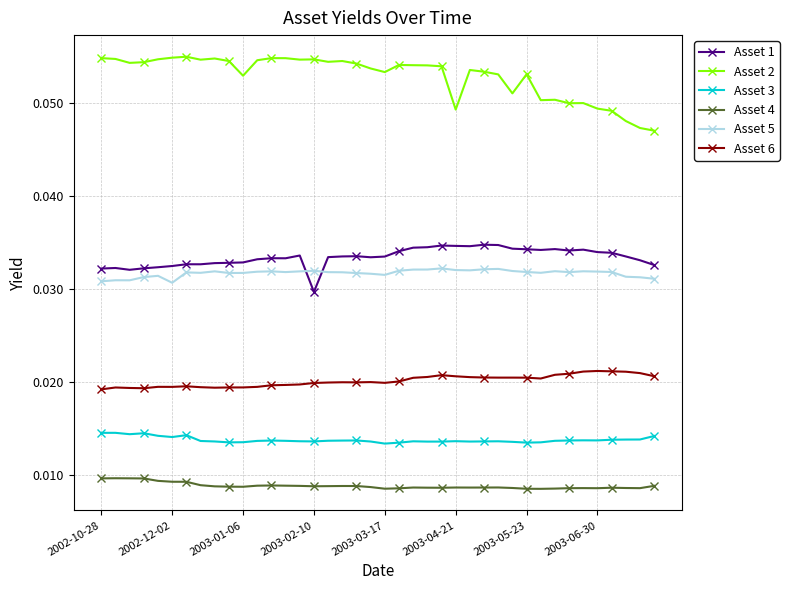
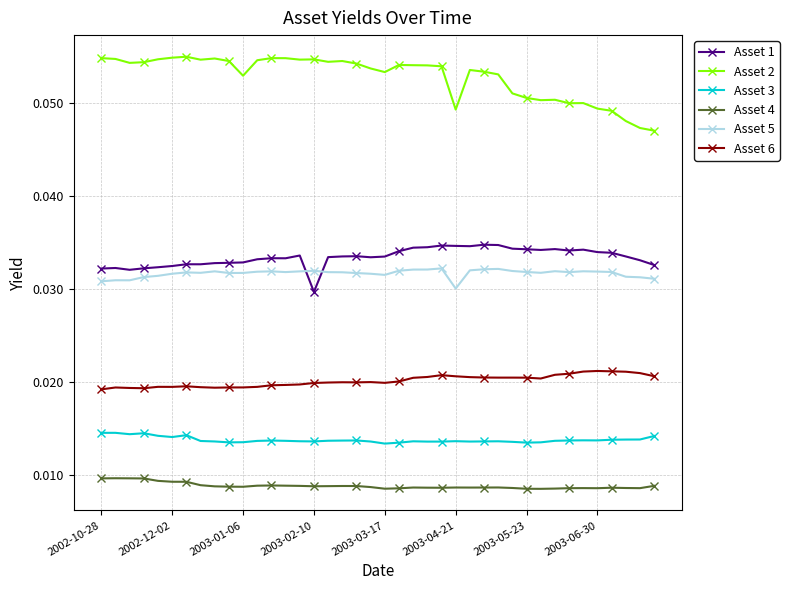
Asset 5, 2002-12-02: 0.031 -> 0.032
Asset 5, 2003-04-21: 0.032 -> 0.030
Asset 2, 2003-05-23: 0.053 -> 0.051
